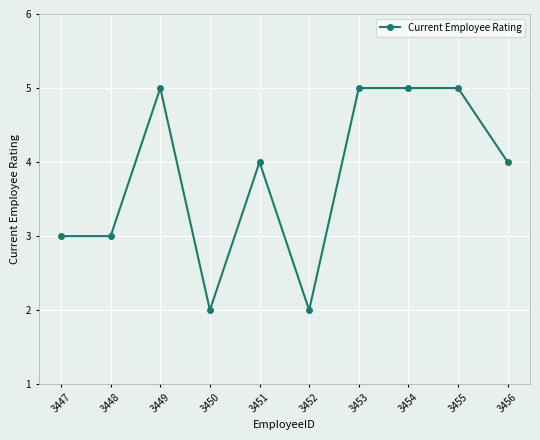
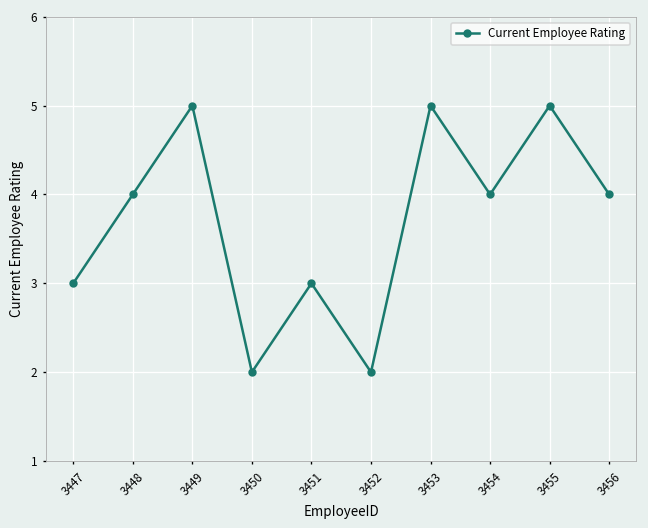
3448: 3 -> 4
3451: 4 -> 3
3454: 5 -> 4
